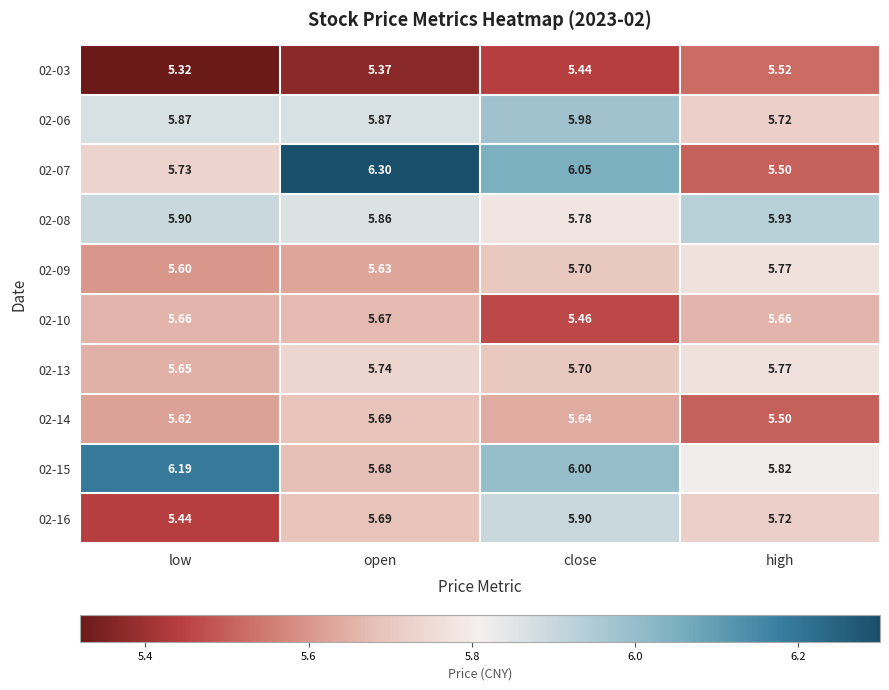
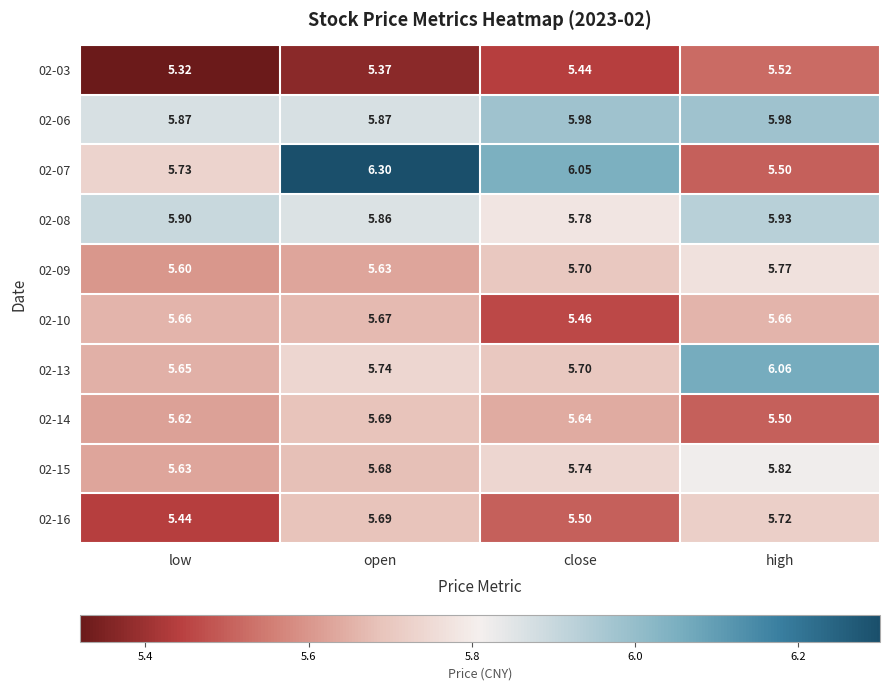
02-06, high: 5.72 -> 5.98
02-13, high: 5.77 -> 6.06
02-15, low: 6.19 -> 5.63
02-15, close: 6.00 -> 5.74
02-16, close: 5.90 -> 5.50
